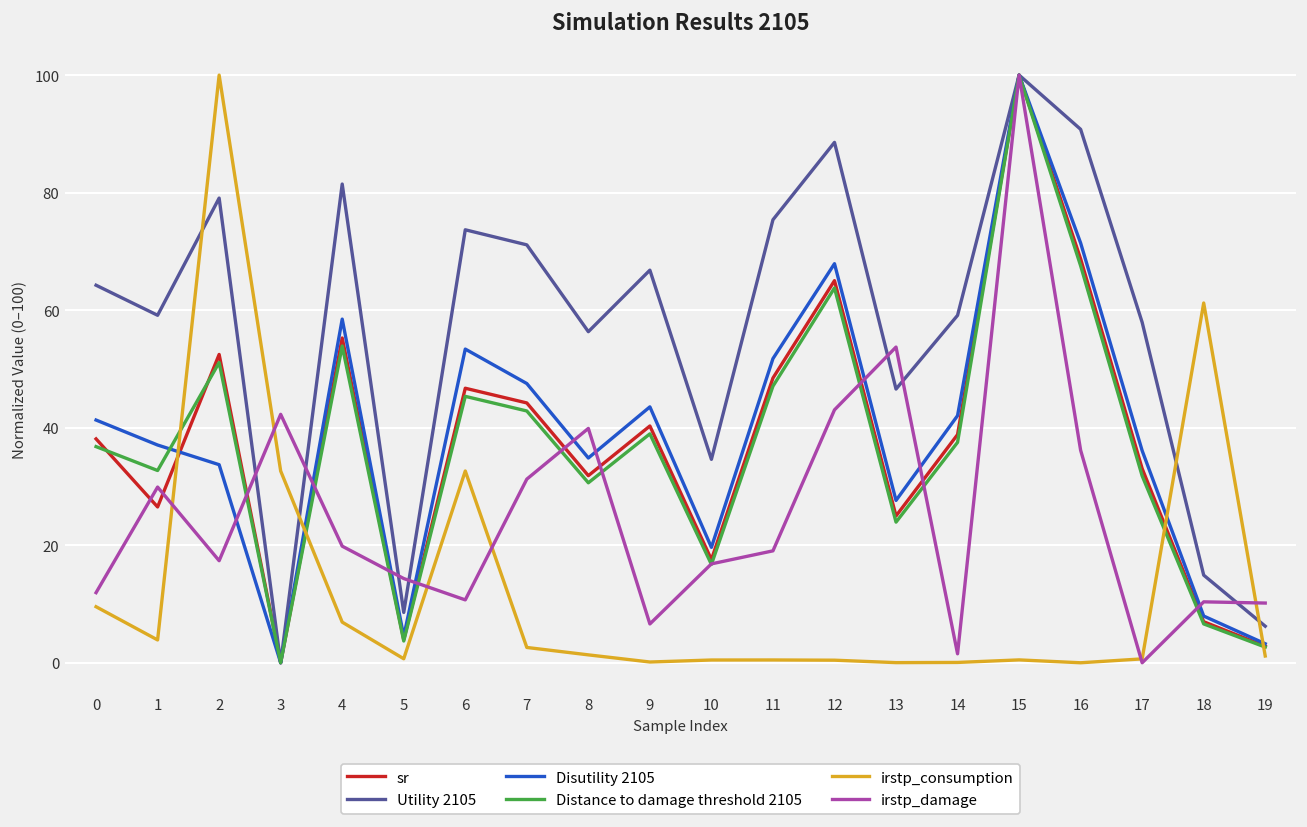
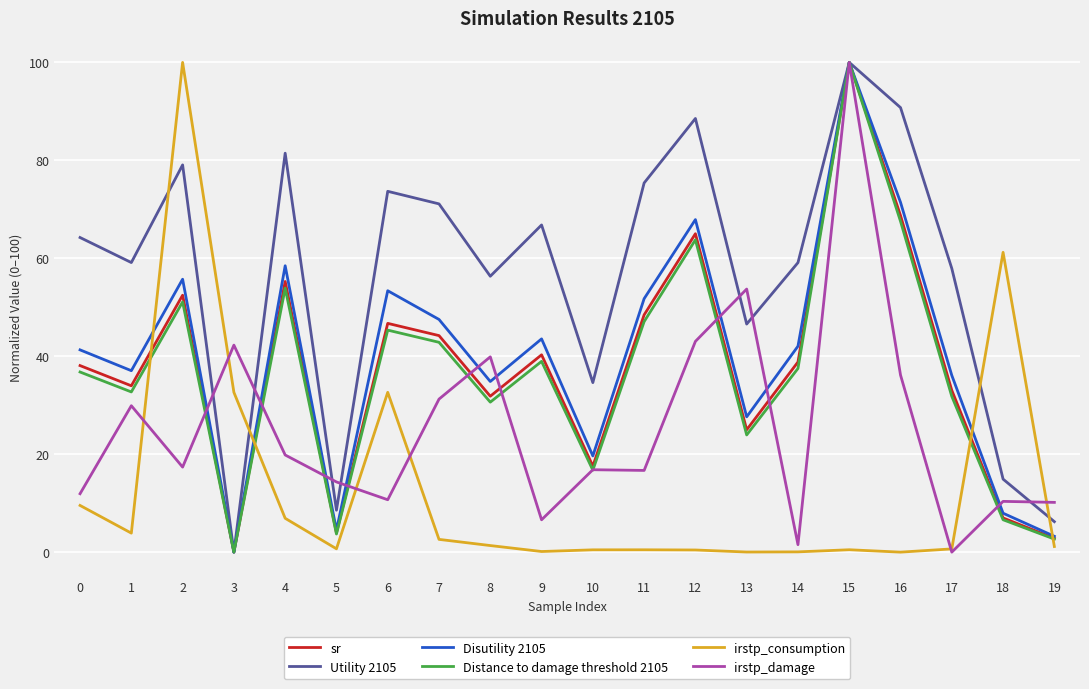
sr, 1: 27 -> 34
Disutility 2105, 2: 34 -> 56
irstp_damage, 11: 19 -> 17
